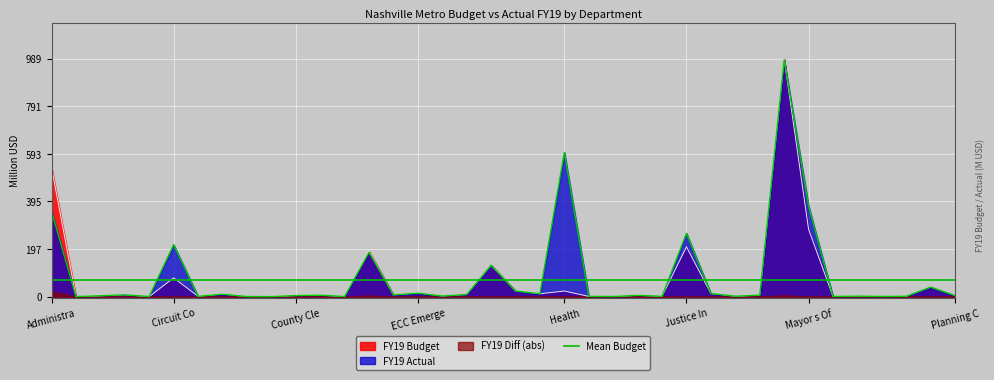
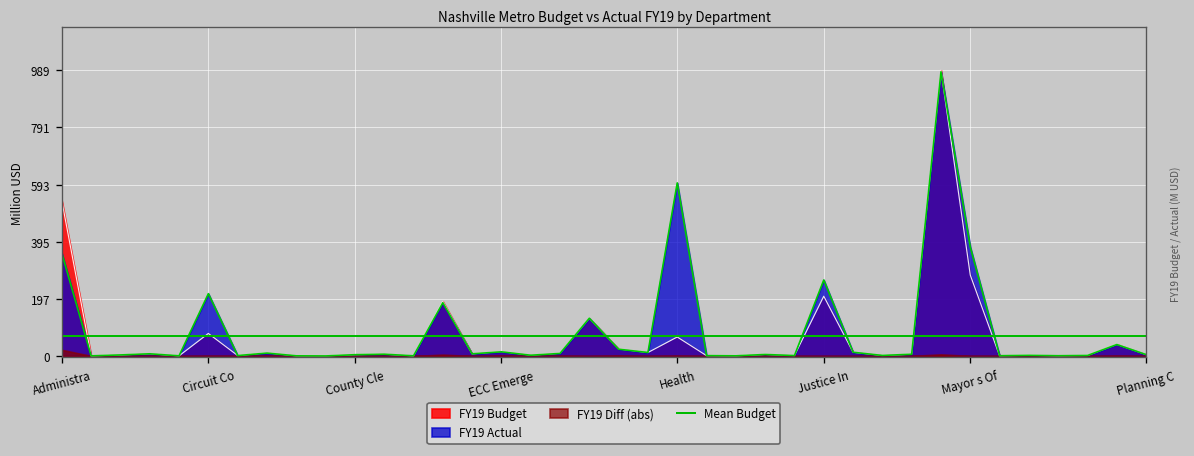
FY19 Budget, Health: 20 -> 70
